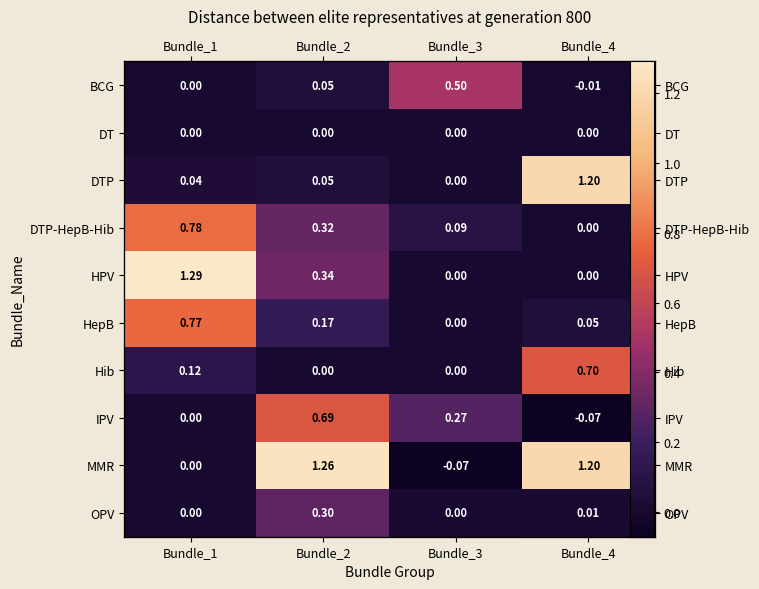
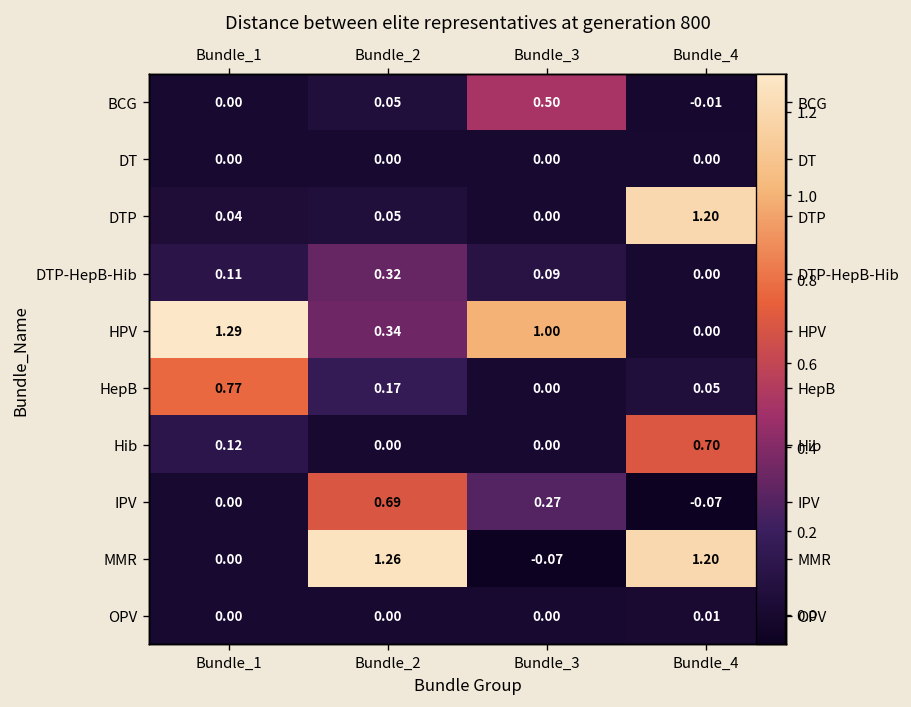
DTP-HepB-Hib, Bundle_1: 0.78 -> 0.11
HPV, Bundle_3: 0.00 -> 1.00
OPV, Bundle_2: 0.30 -> 0.00
